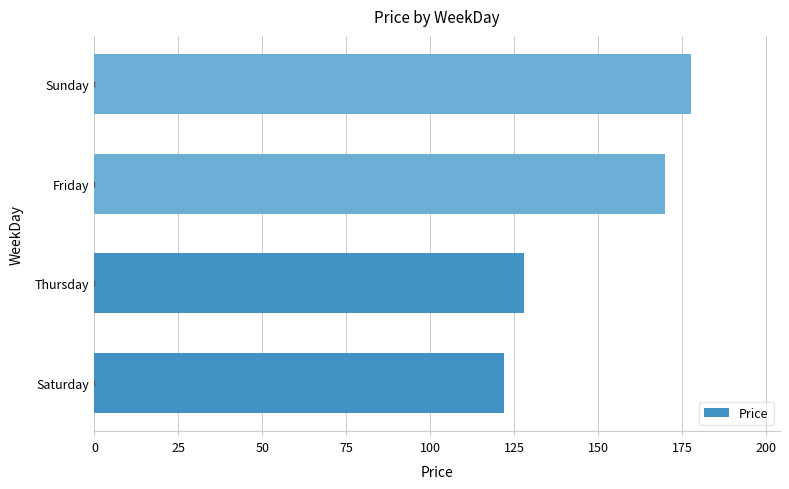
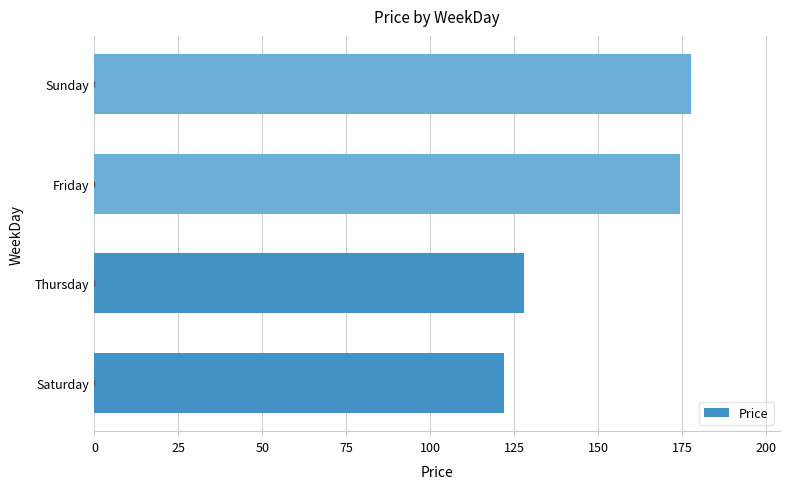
Price, Friday: 170 -> 174
